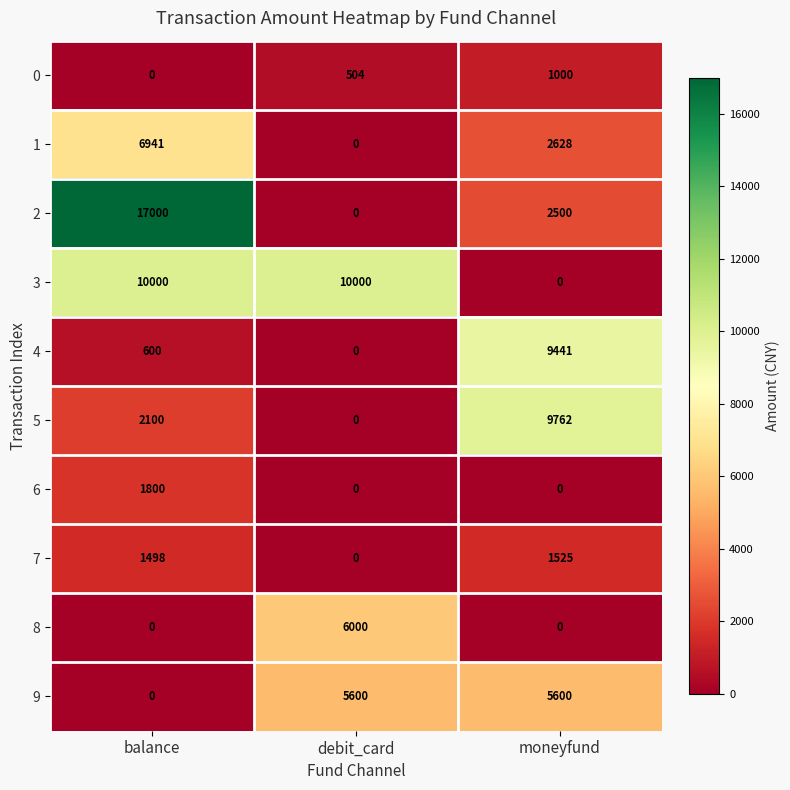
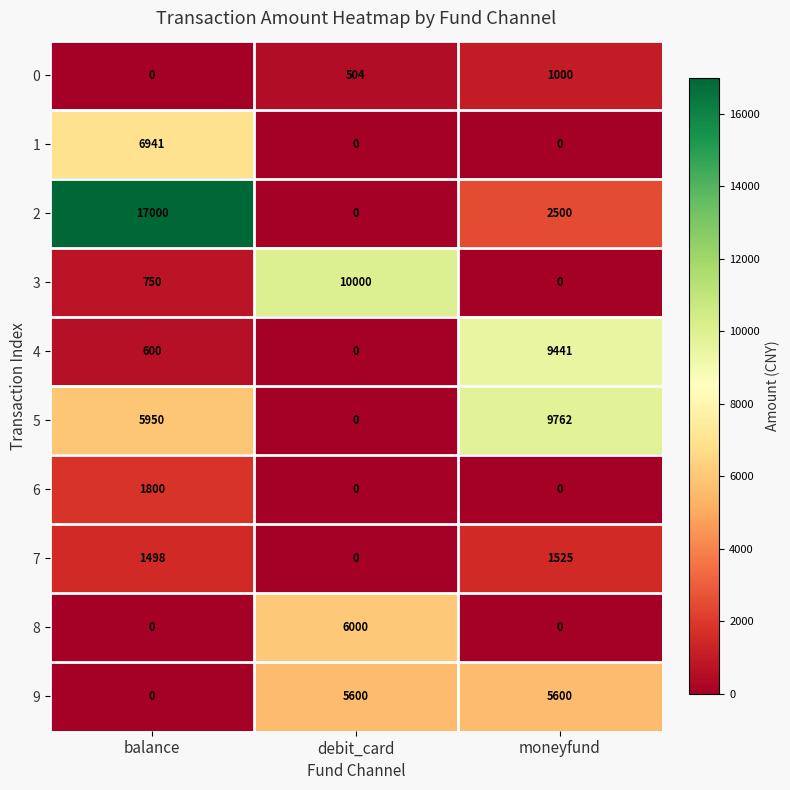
1, moneyfund: 2628 -> 0
3, balance: 10000 -> 750
5, balance: 2100 -> 5950
